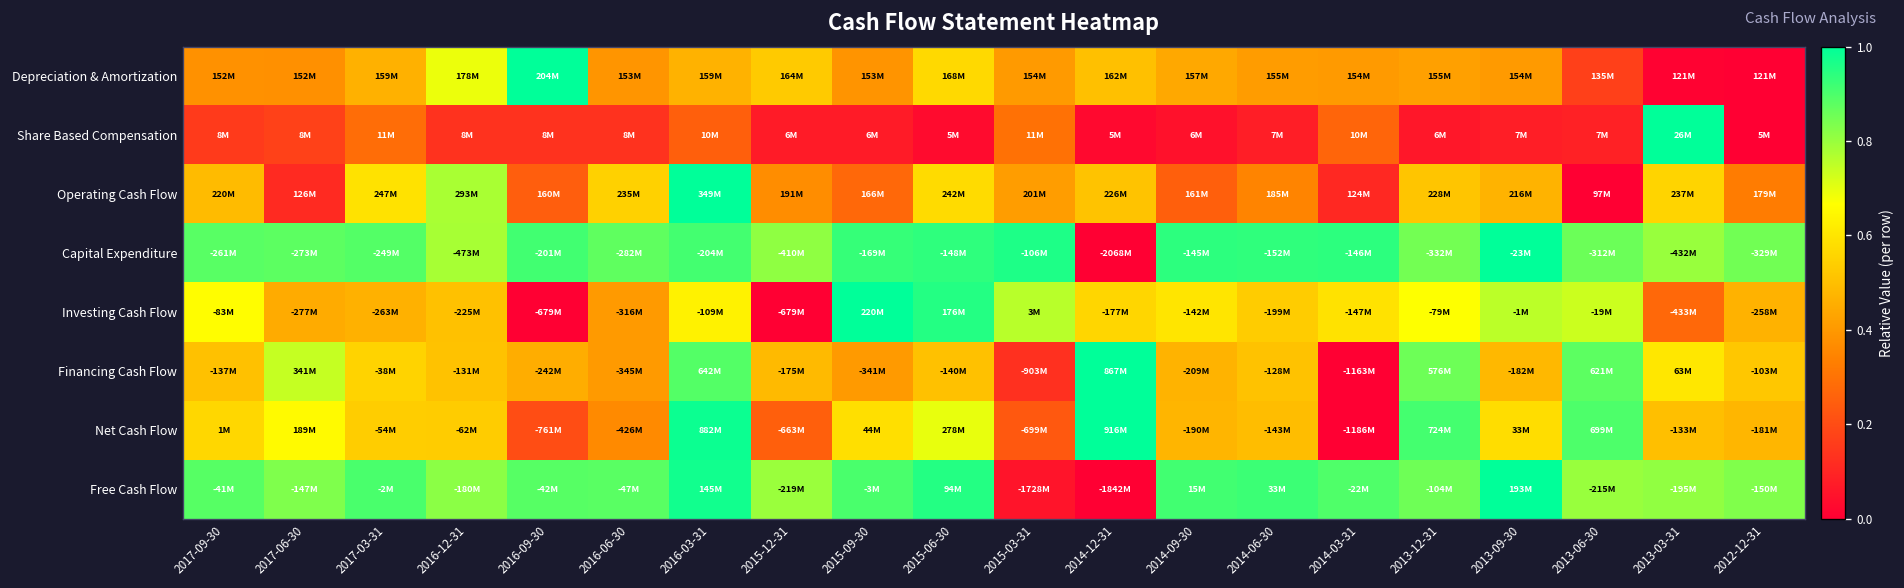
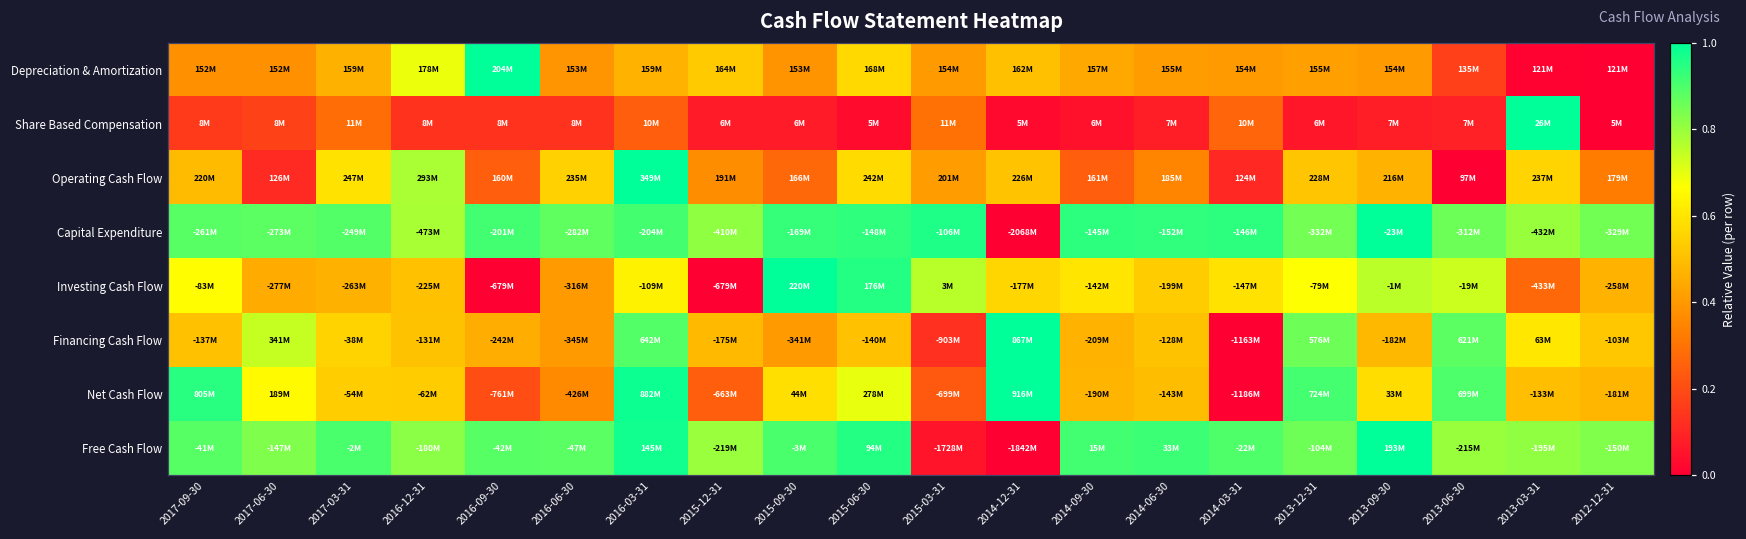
Net Cash Flow, 2017-09-30: 1M -> 805M
